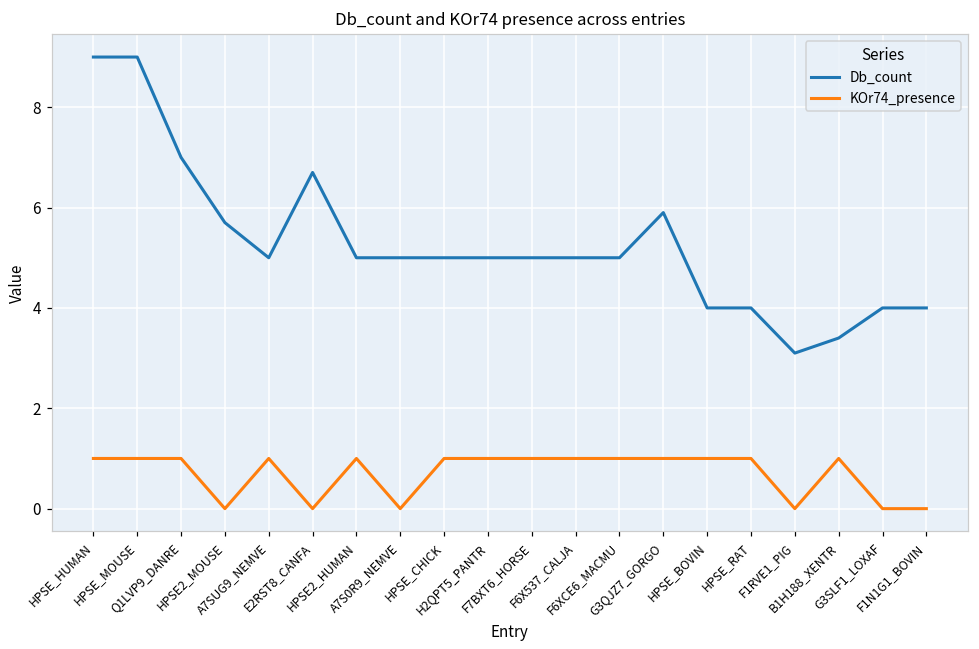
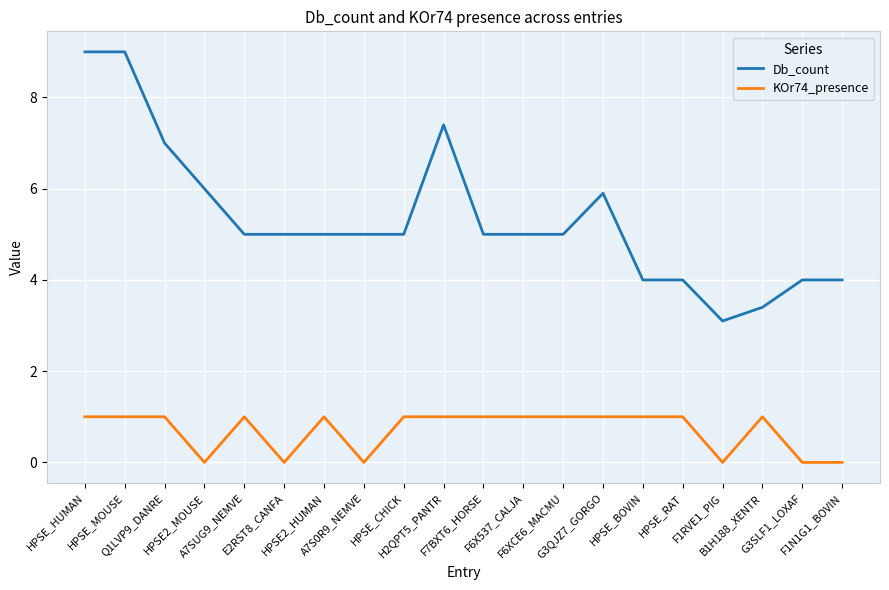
Db_count, HPSE2_MOUSE: 5.7 -> 6.0
Db_count, E2RST8_CANFA: 6.7 -> 5.0
Db_count, H2QPT5_PANTR: 5.0 -> 7.4
